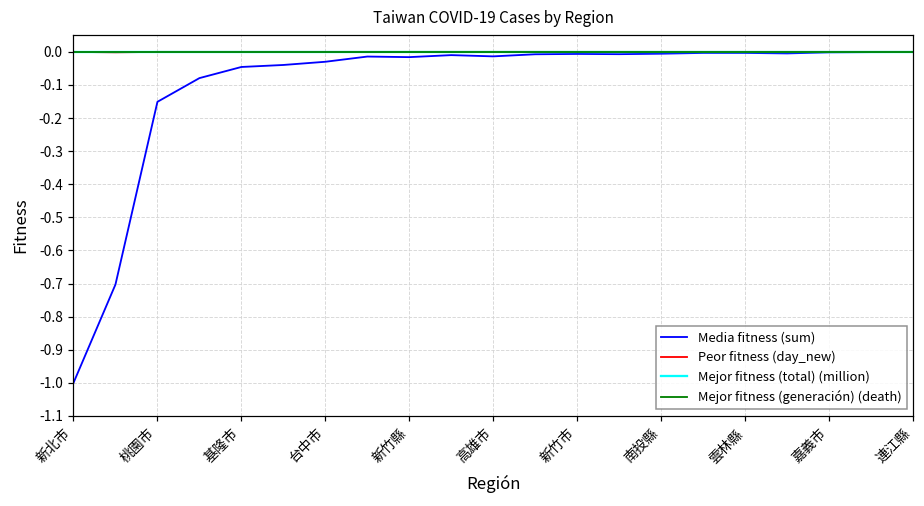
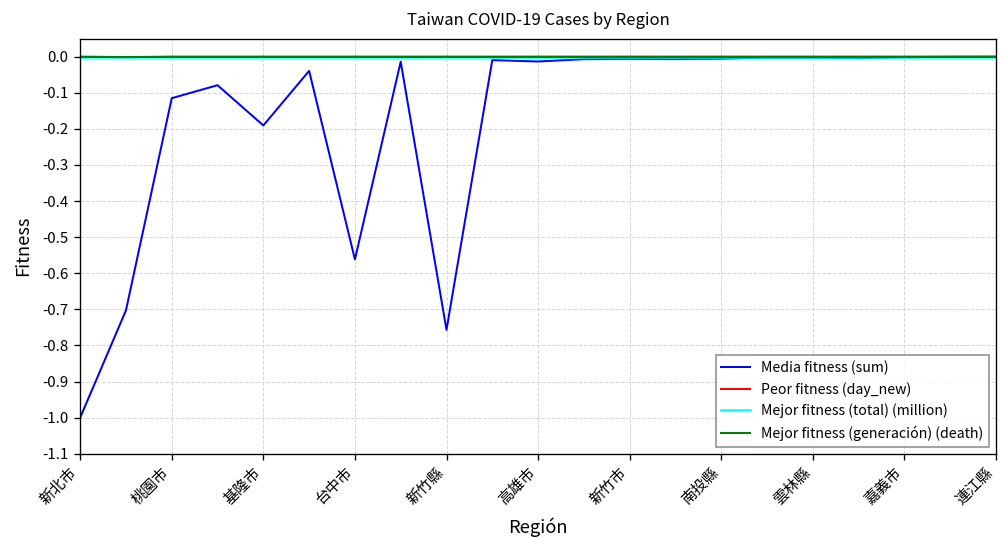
Media fitness (sum), 桃園市: -0.15 -> -0.12
Media fitness (sum), 基隆市: -0.05 -> -0.19
Media fitness (sum), 台中市: -0.03 -> -0.56
Media fitness (sum), 新竹縣: -0.02 -> -0.76
